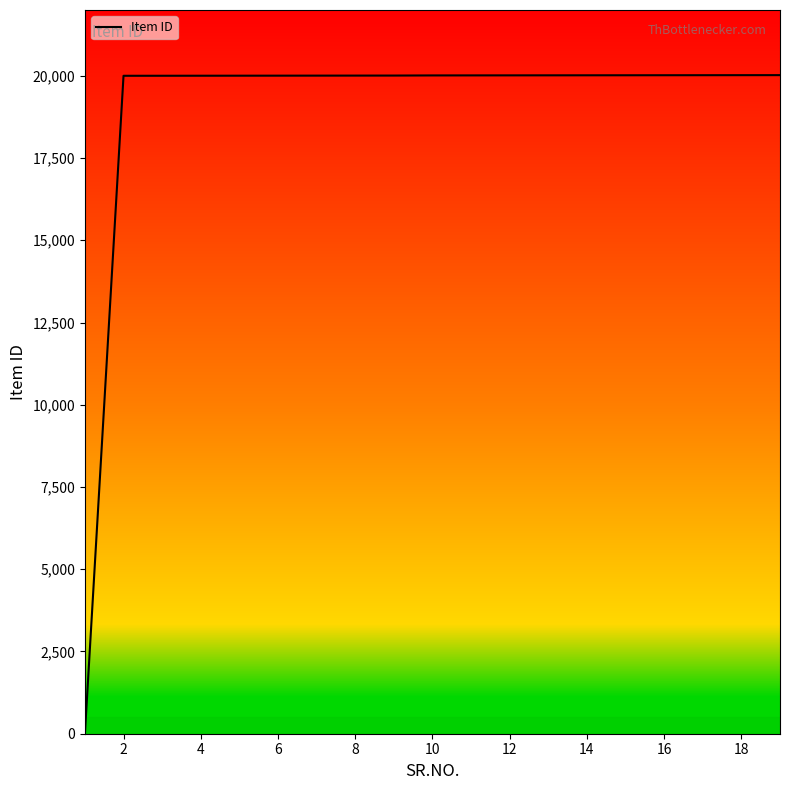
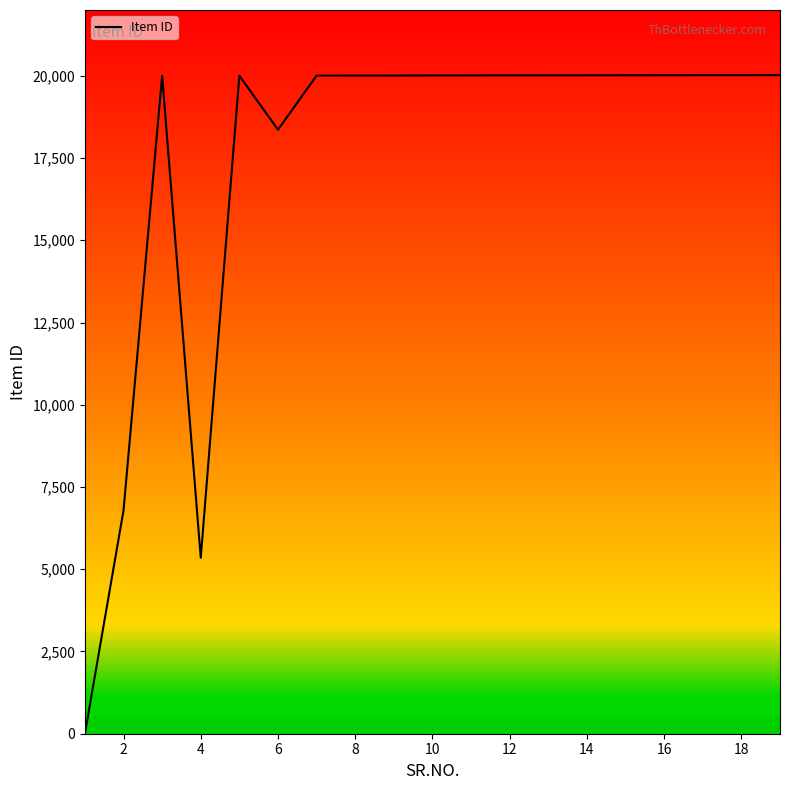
2: 20,000 -> 6,800
4: 20,000 -> 5,300
6: 20,000 -> 18,400
